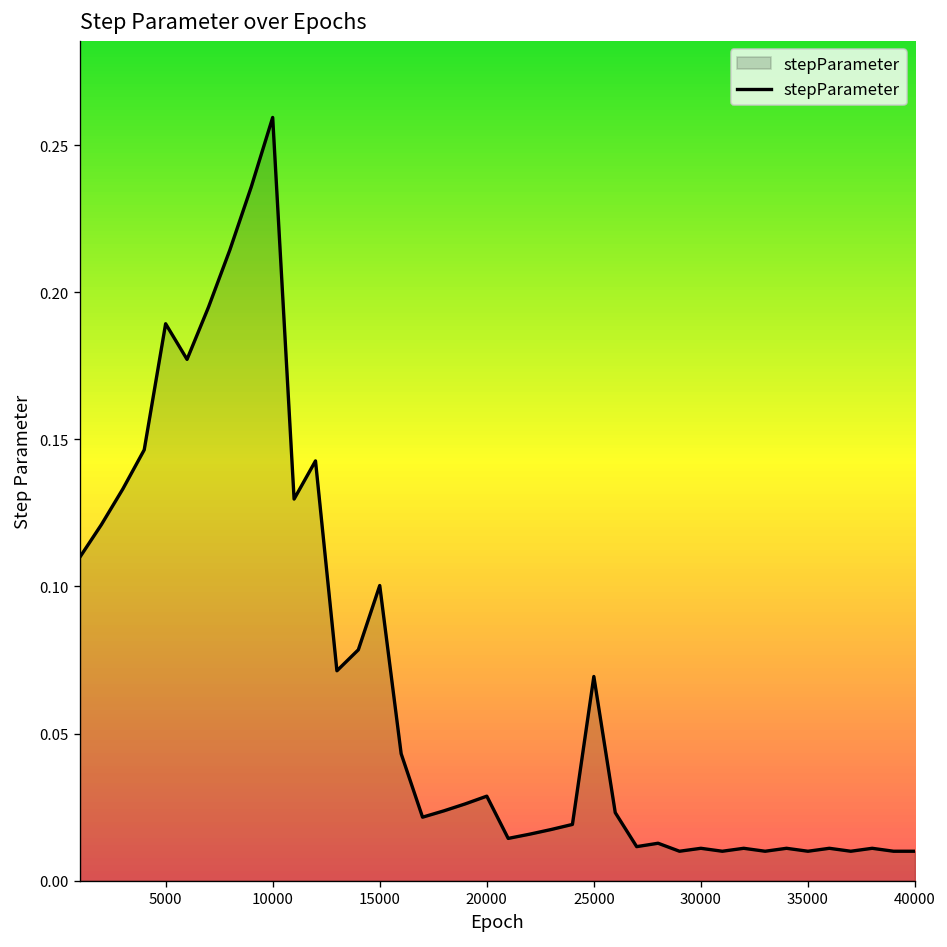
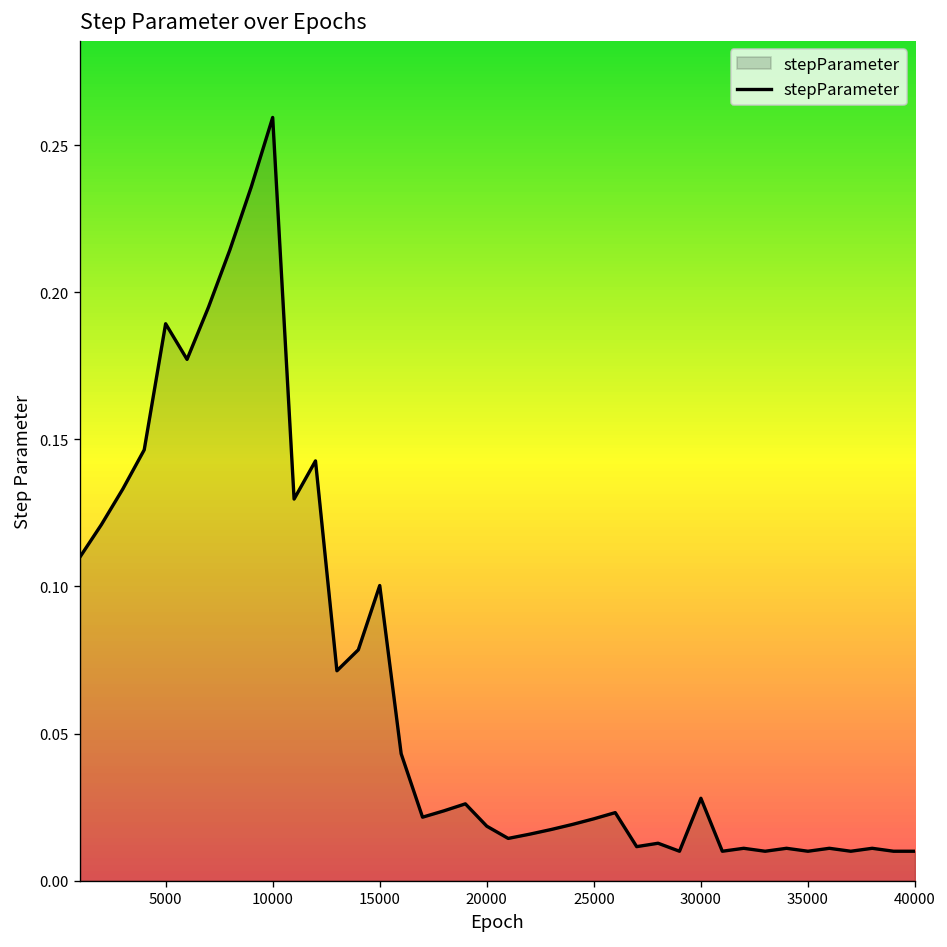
20000: 0.029 -> 0.019
25000: 0.069 -> 0.021
30000: 0.011 -> 0.028
